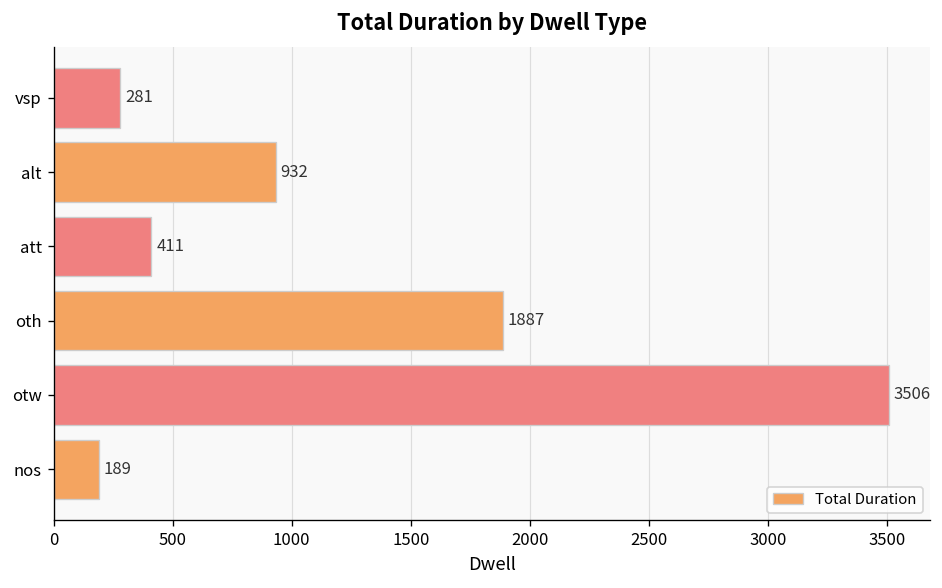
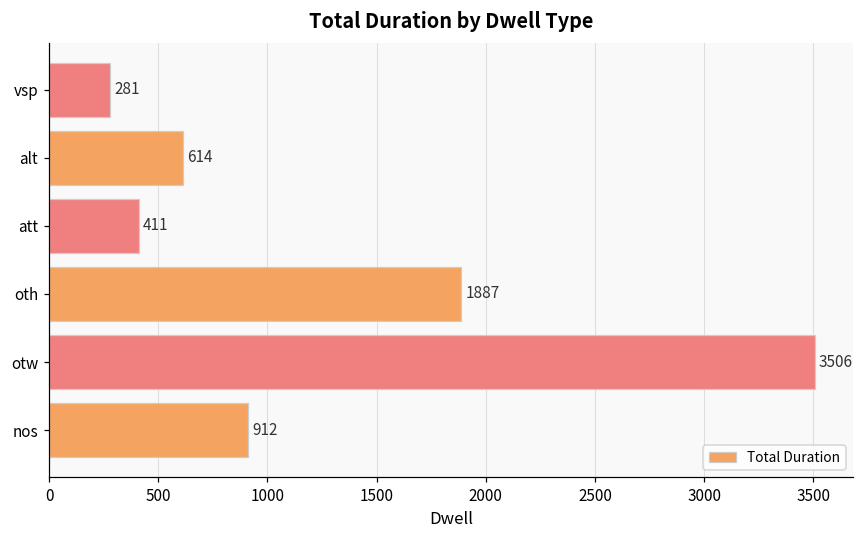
alt: 932 -> 614
nos: 189 -> 912
